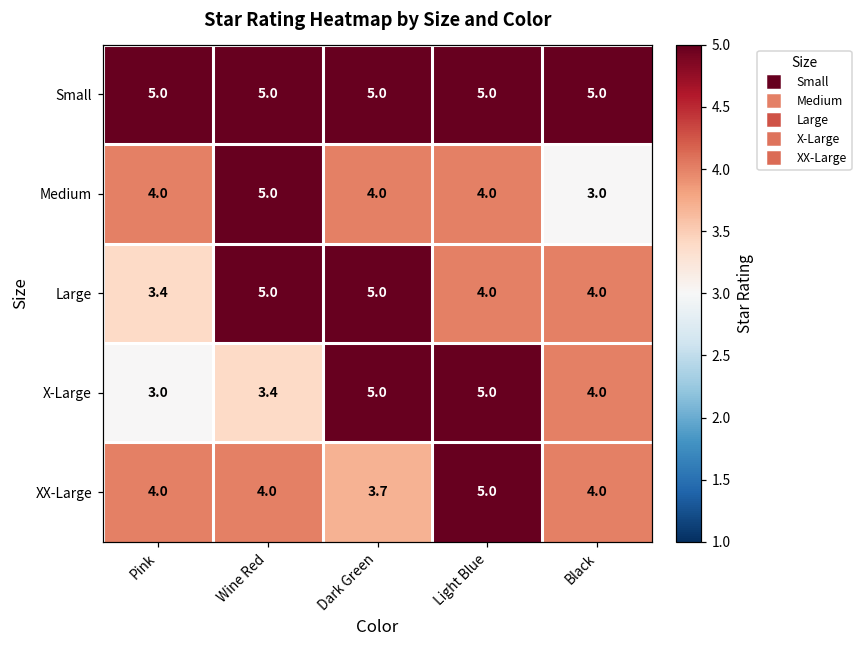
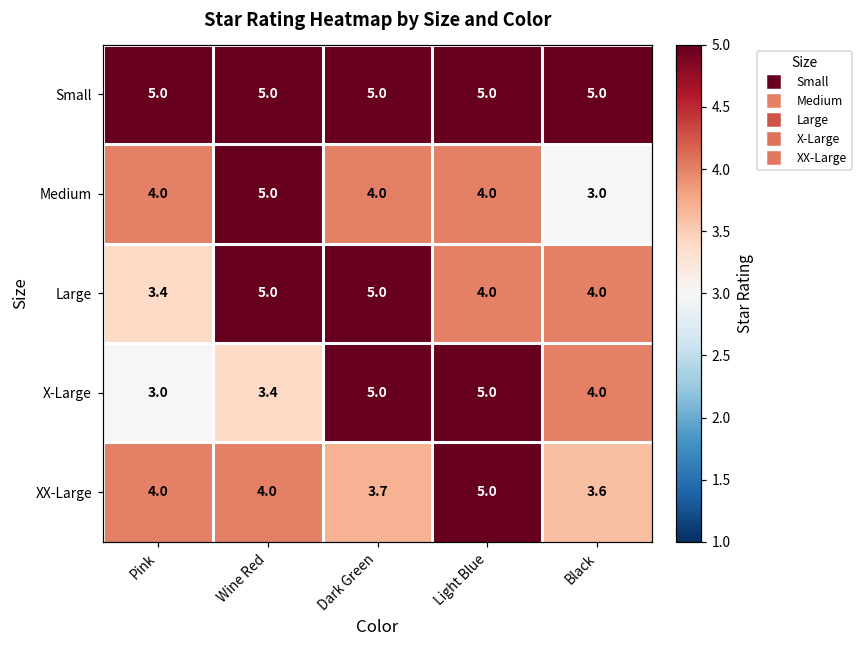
XX-Large, Black: 4.0 -> 3.6
